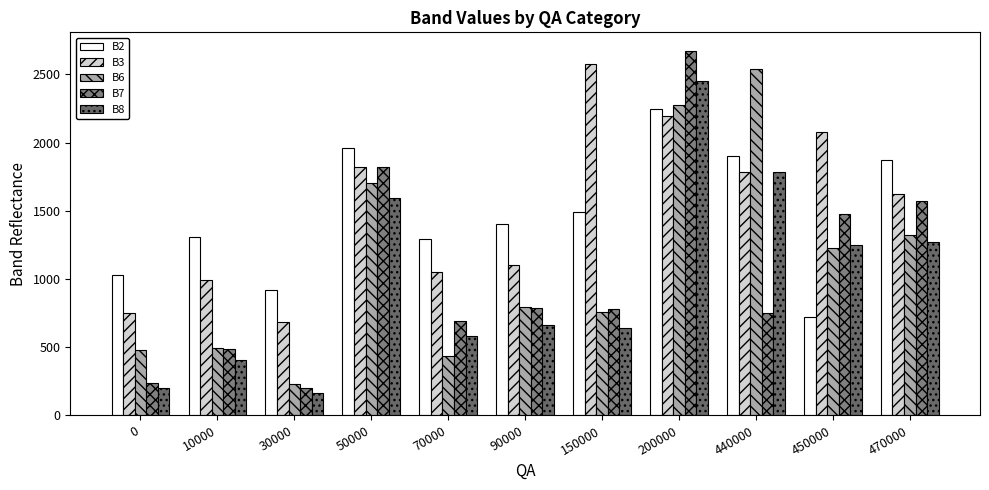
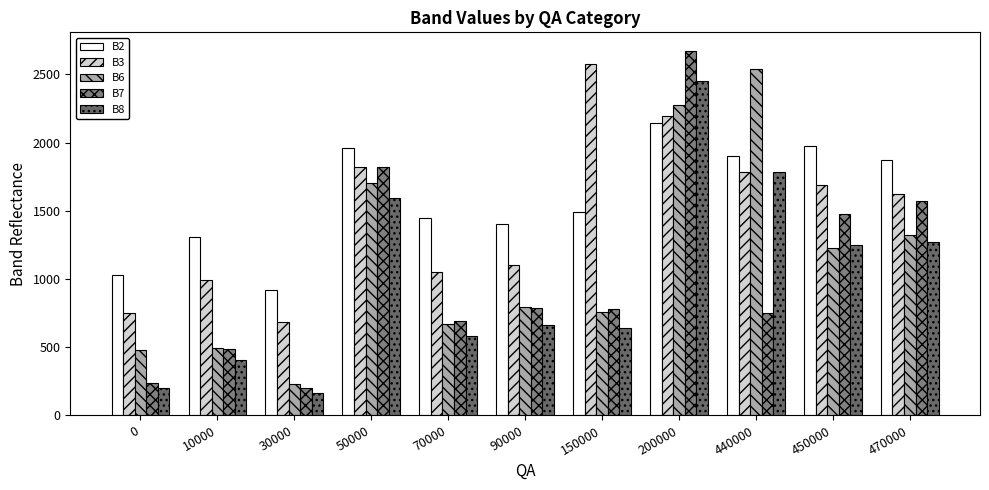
B2, 70000: 1290 -> 1450
B6, 70000: 440 -> 670
B2, 200000: 2250 -> 2150
B2, 450000: 720 -> 1980
B3, 450000: 2080 -> 1690
